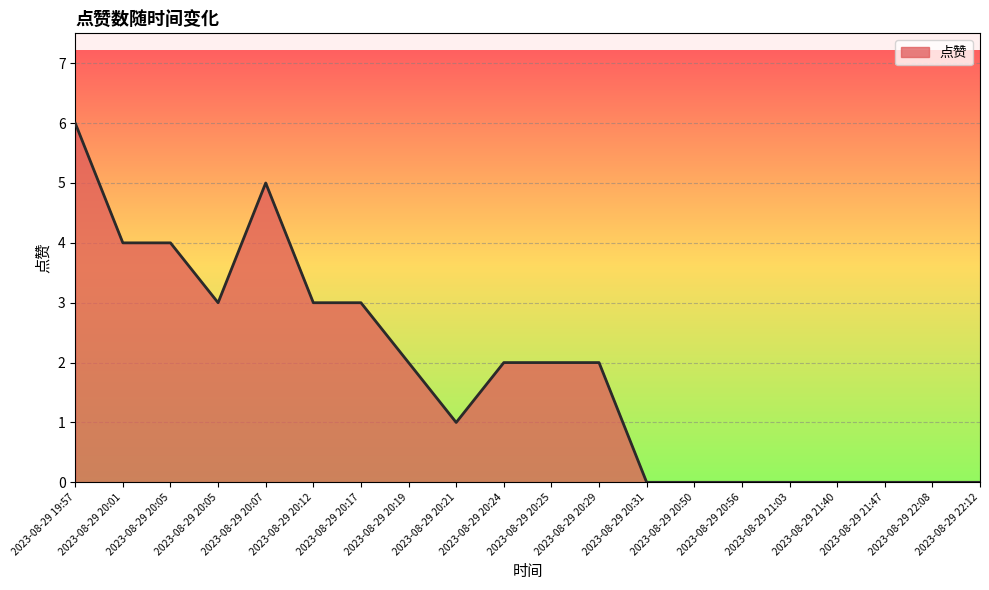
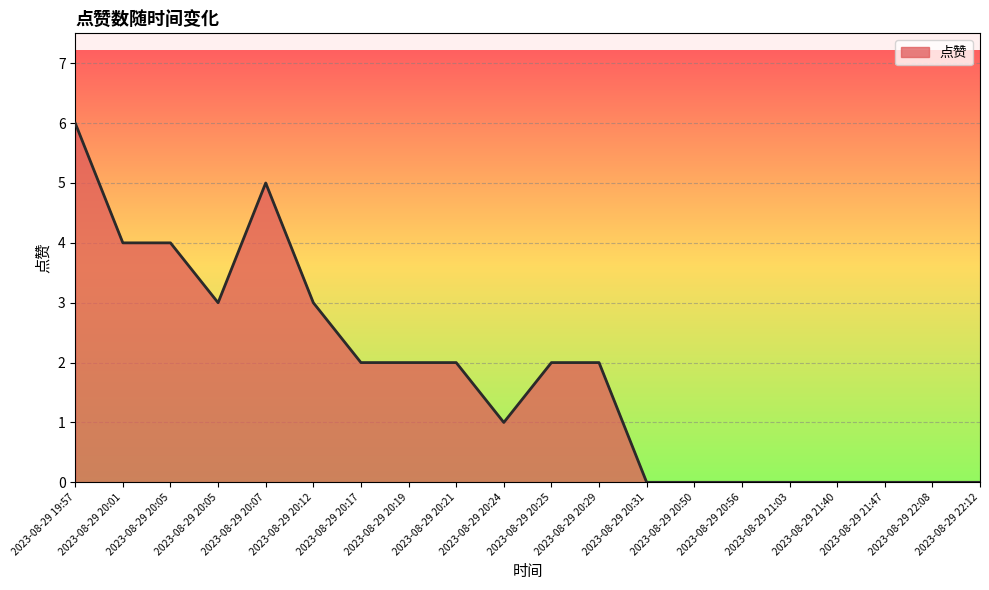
2023-08-29 20:17: 3 -> 2
2023-08-29 20:21: 1 -> 2
2023-08-29 20:24: 2 -> 1
